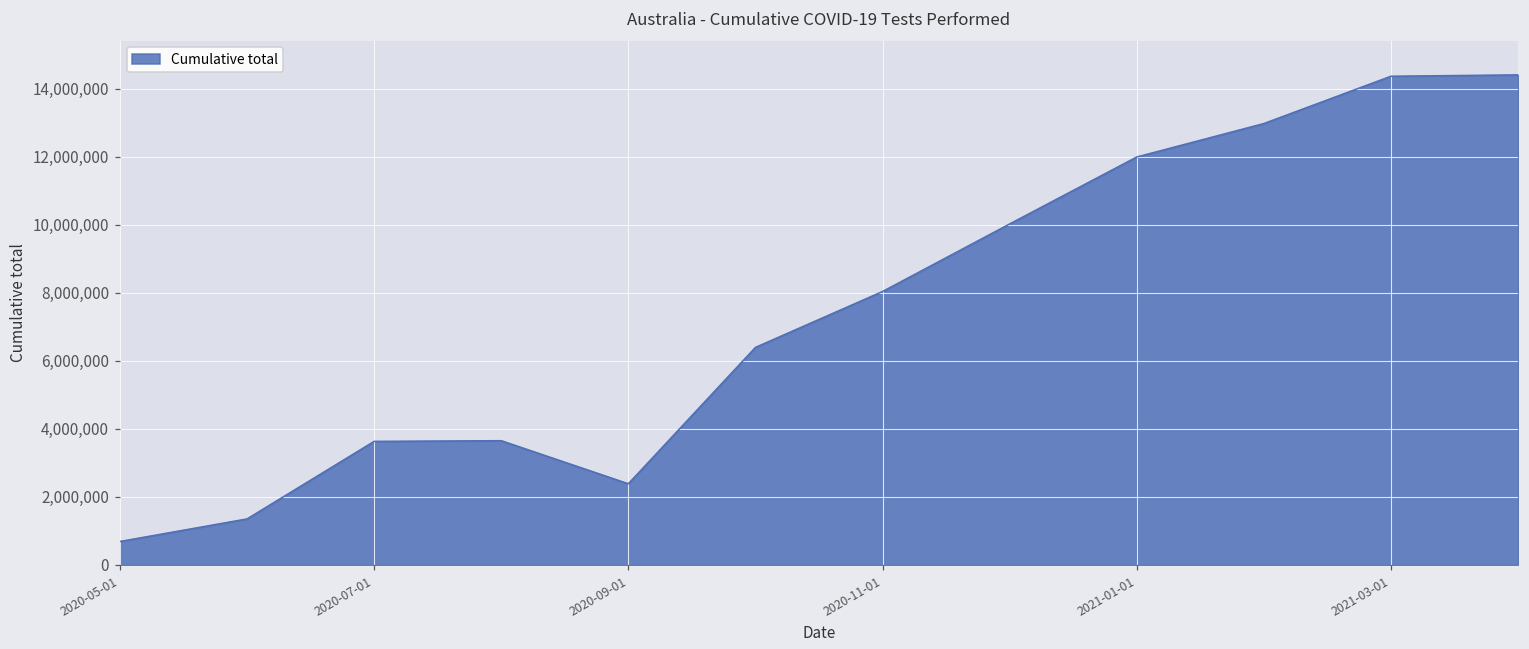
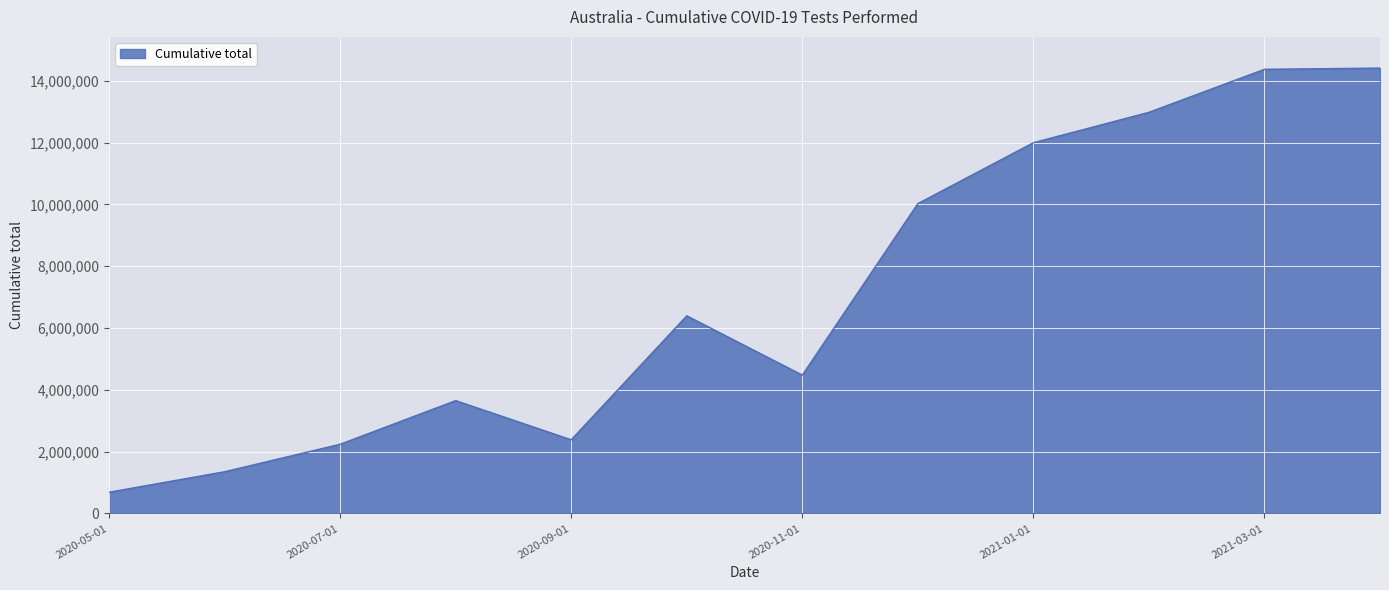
2020-07-01: 3,600,000 -> 2,200,000
2020-11-01: 8,000,000 -> 4,500,000
